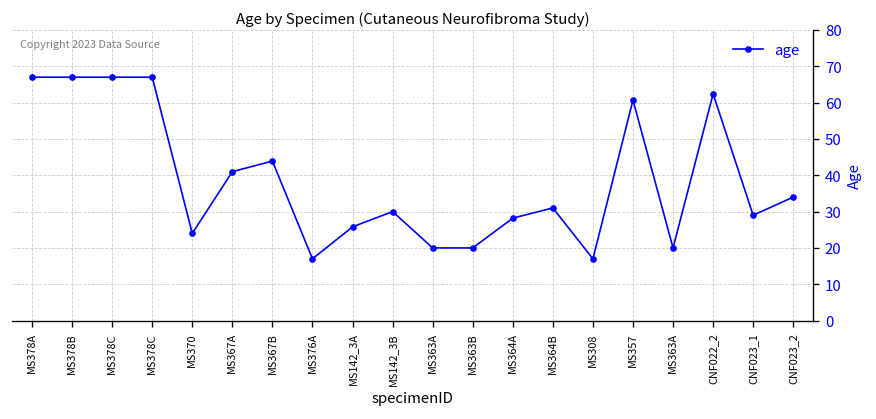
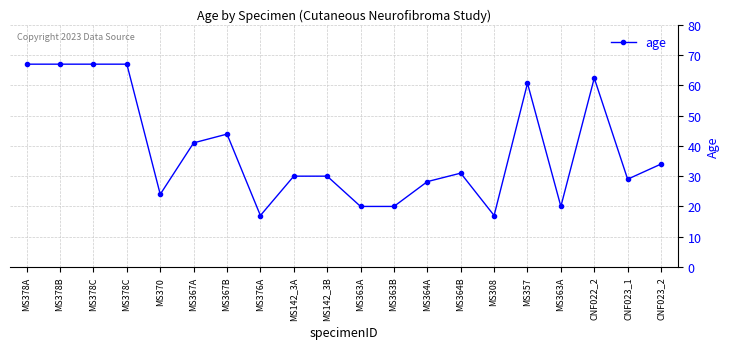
MS142_3A: 26 -> 30
